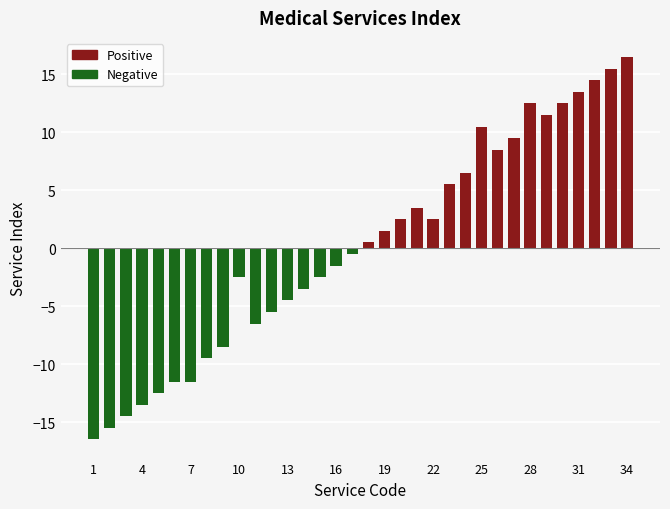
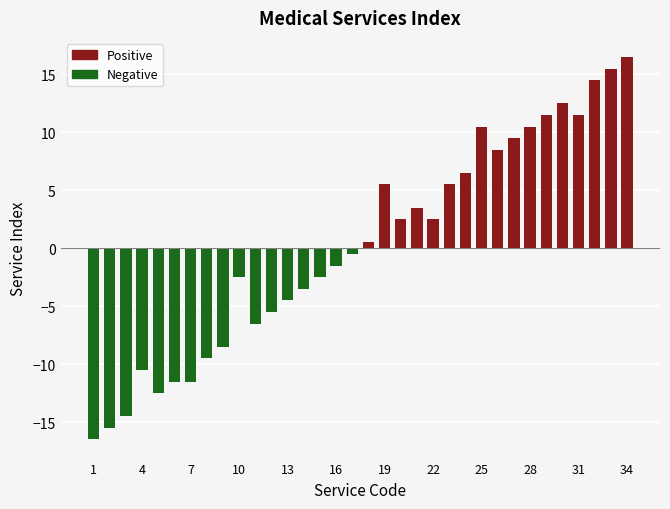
4: -13.5 -> -10.5
19: 1.5 -> 5.5
28: 12.5 -> 10.5
31: 13.5 -> 11.5
